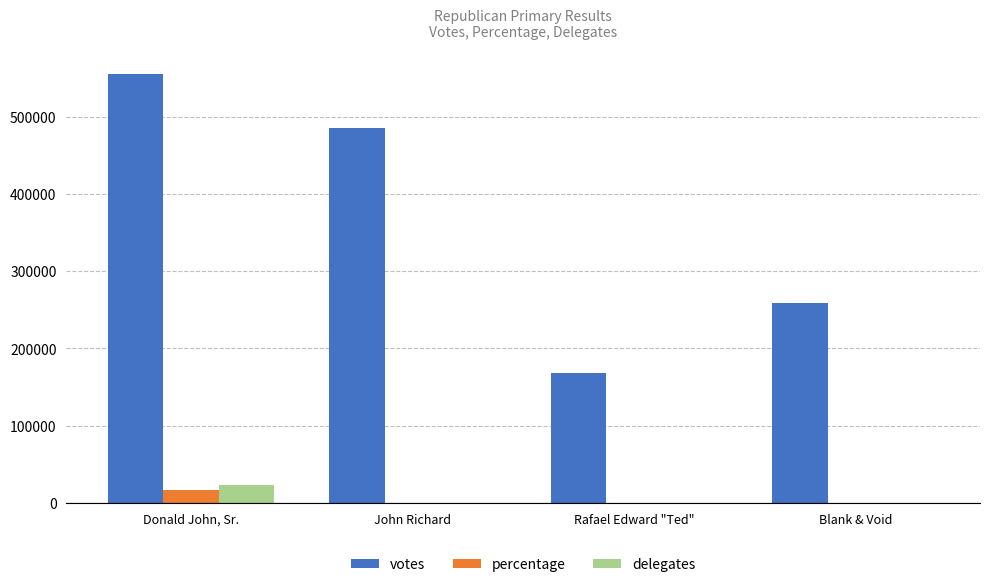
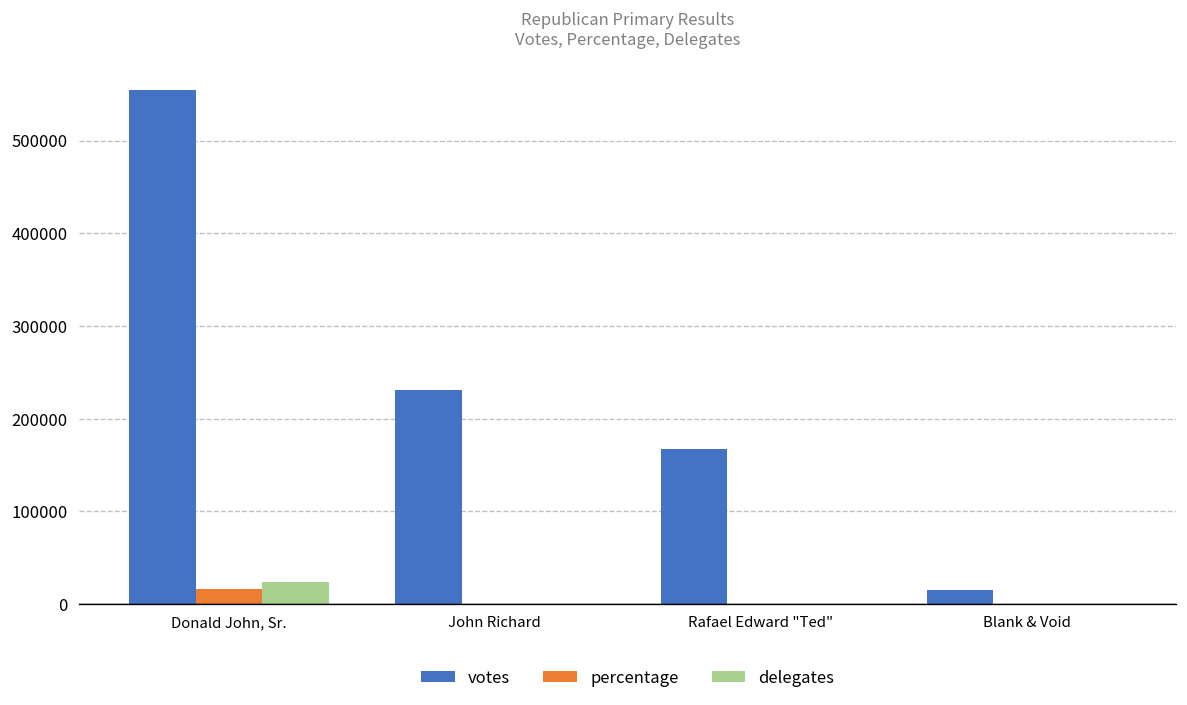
votes, John Richard: 490000 -> 230000
votes, Blank & Void: 260000 -> 10000
